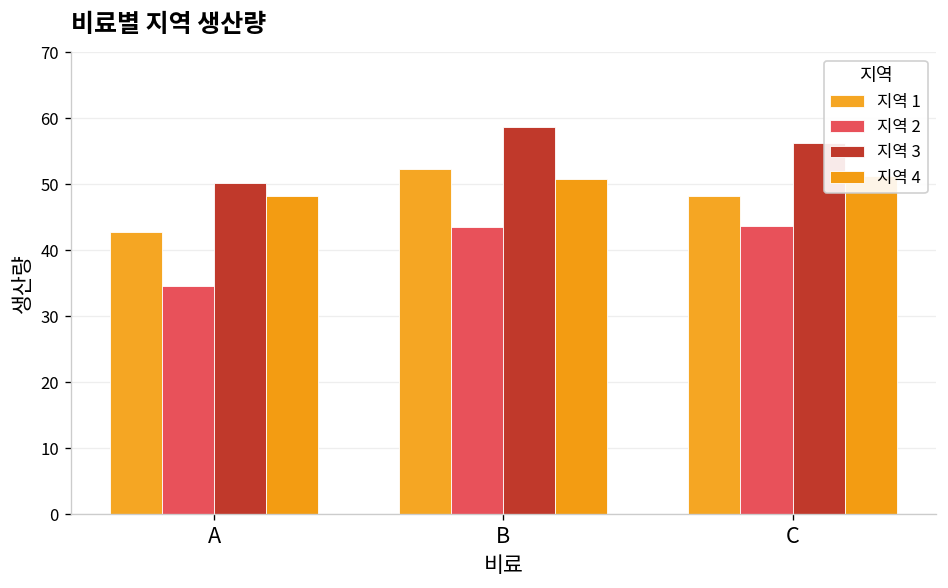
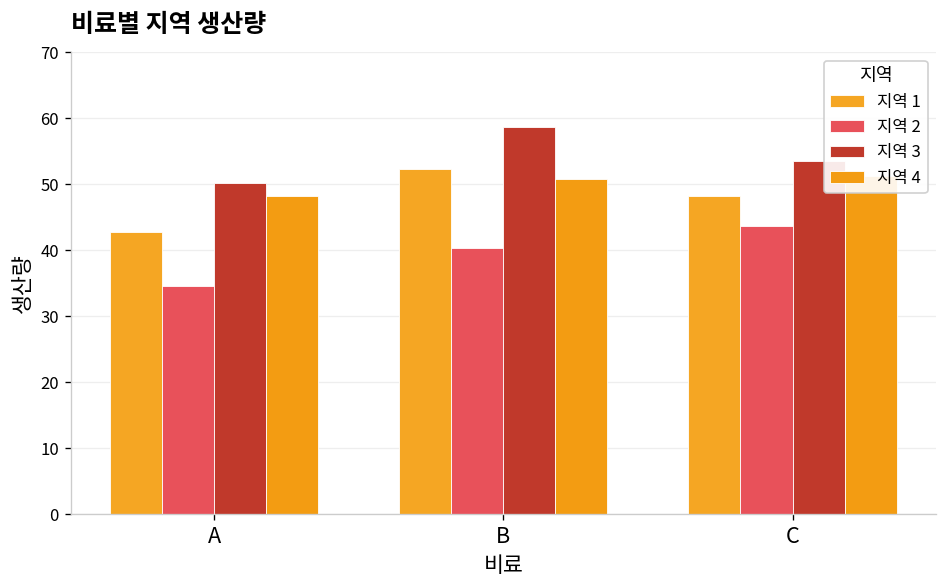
지역 2, B: 44 -> 40
지역 3, C: 56 -> 54
